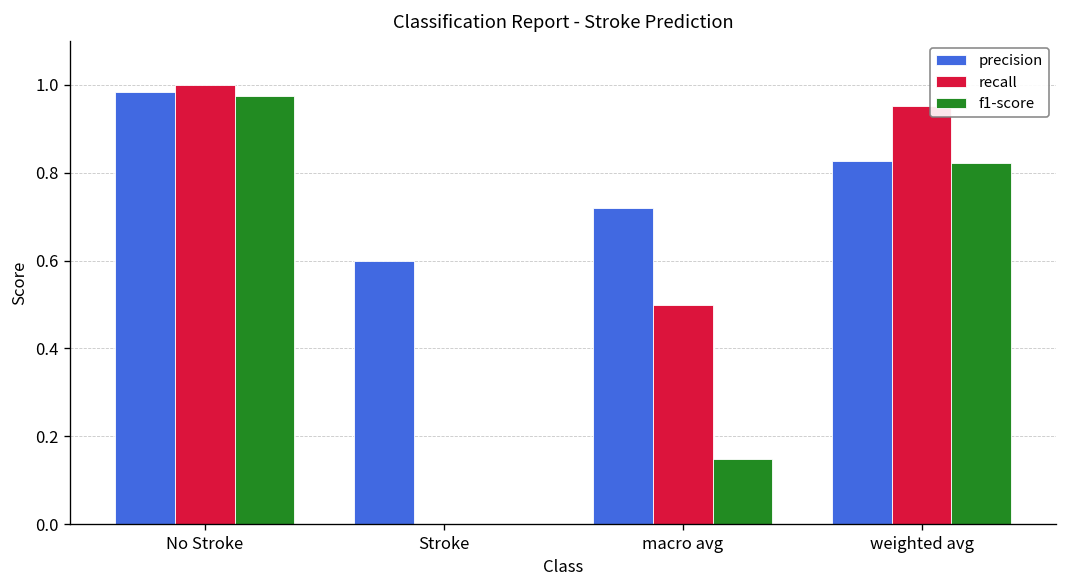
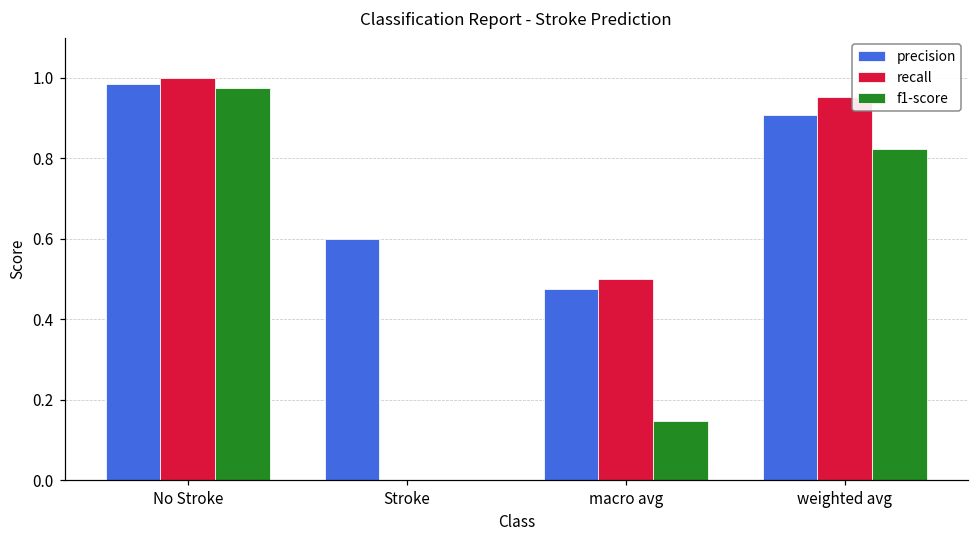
precision, macro avg: 0.72 -> 0.48
precision, weighted avg: 0.83 -> 0.91
